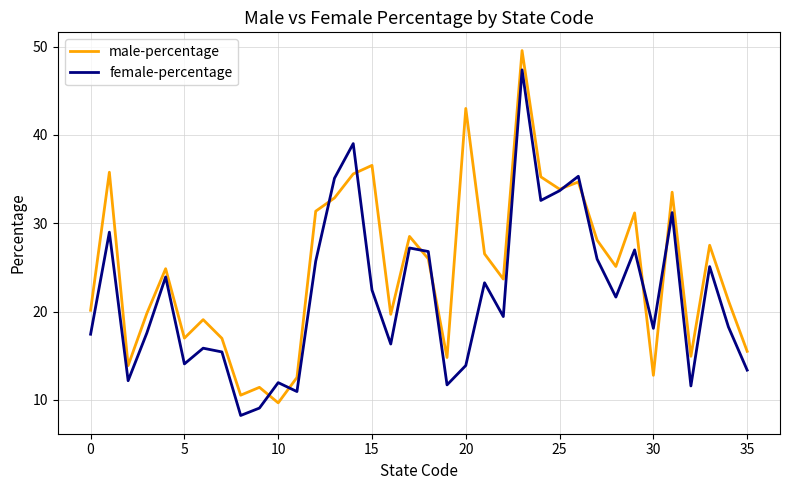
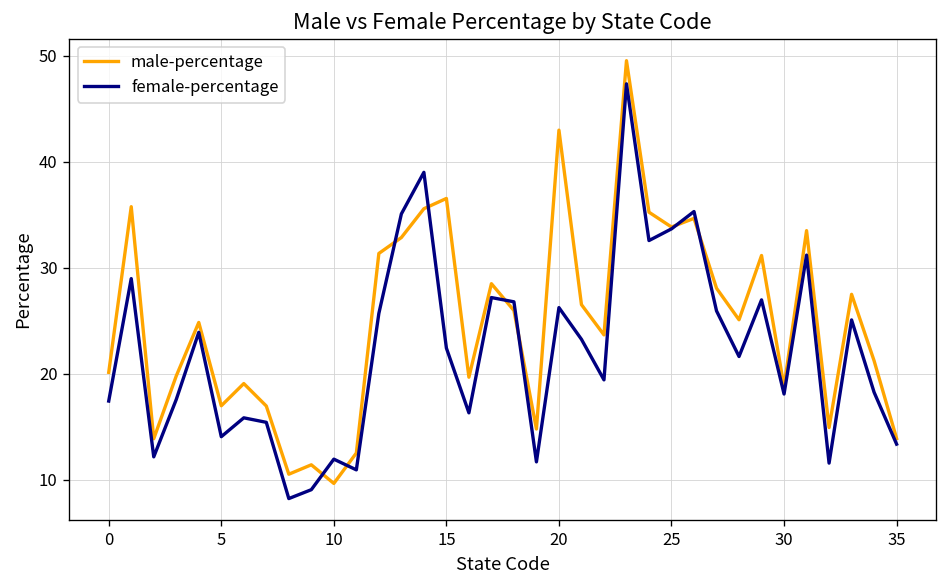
female-percentage, 20: 14 -> 26
male-percentage, 30: 13 -> 19
male-percentage, 35: 16 -> 14
